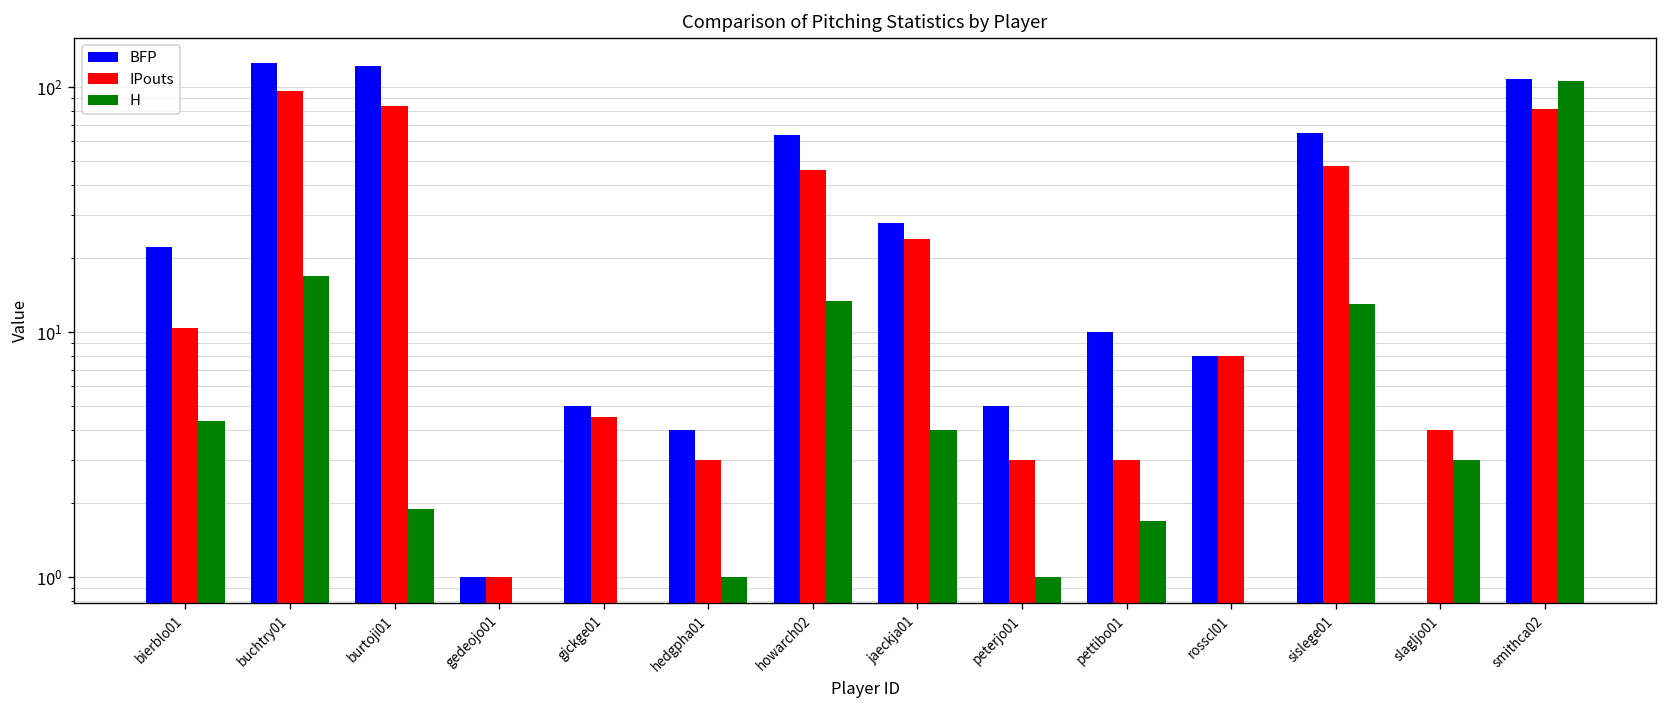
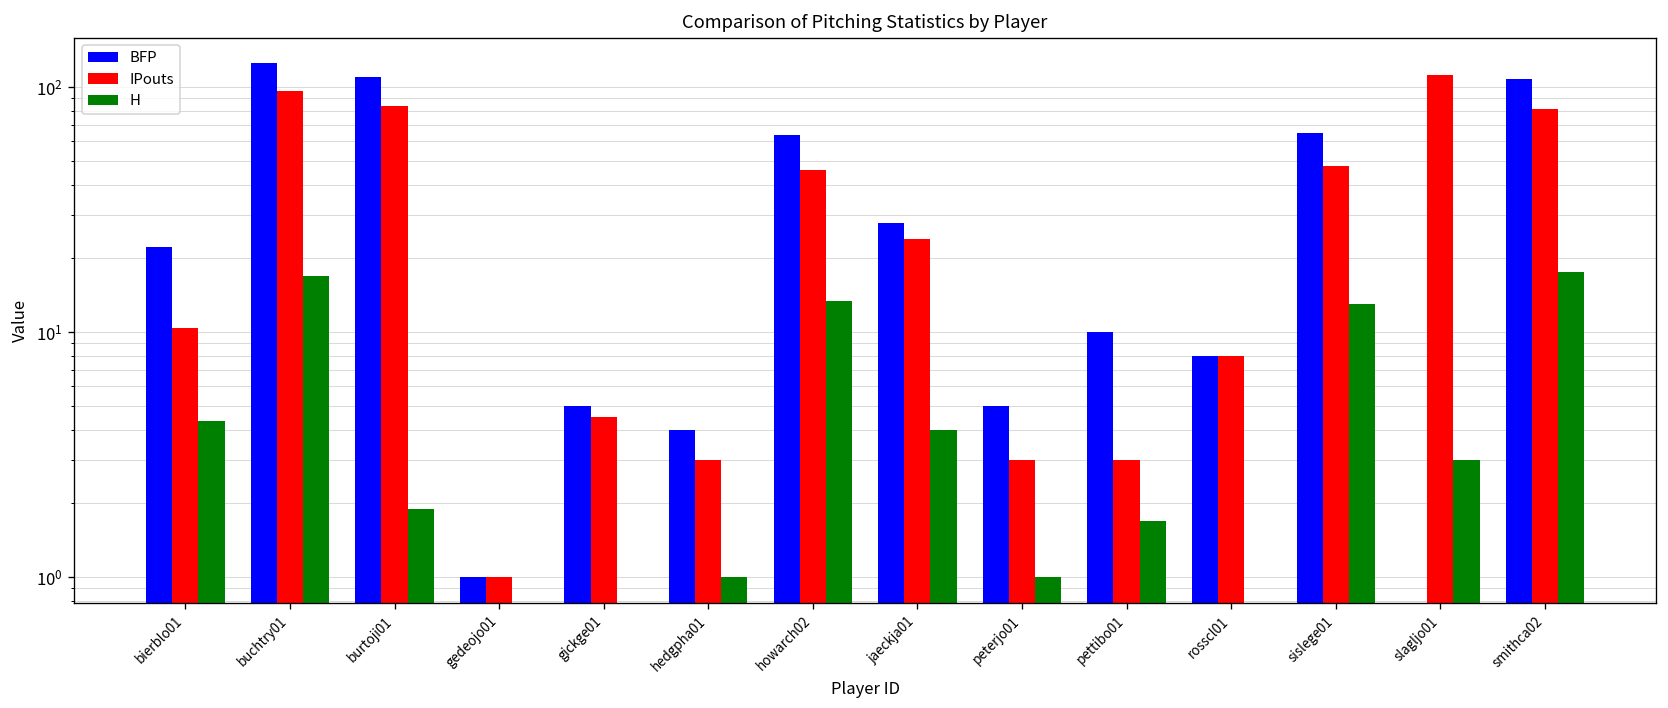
BFP, burtoji01: 120 -> 110
IPouts, slagljo01: 4.0 -> 110
H, smithca02: 110 -> 18
